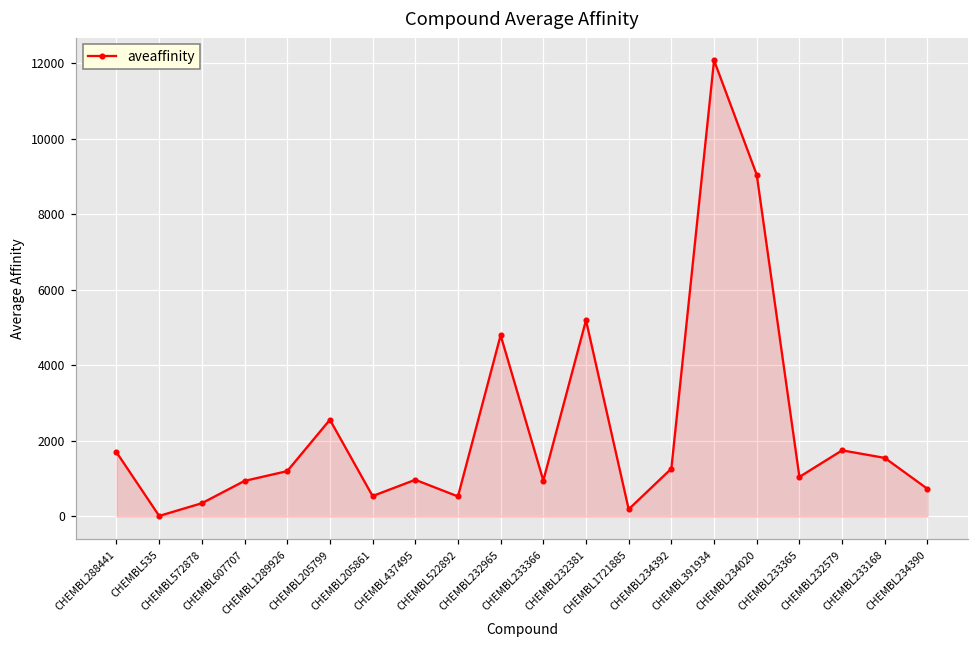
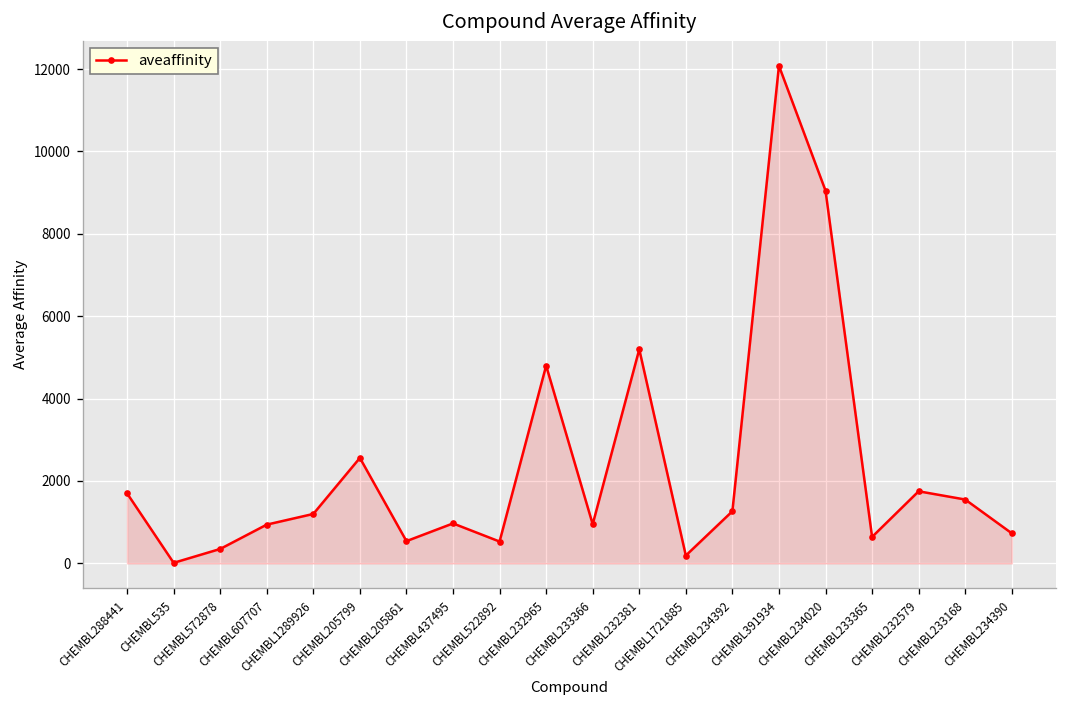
CHEMBL233365: 1000 -> 600
